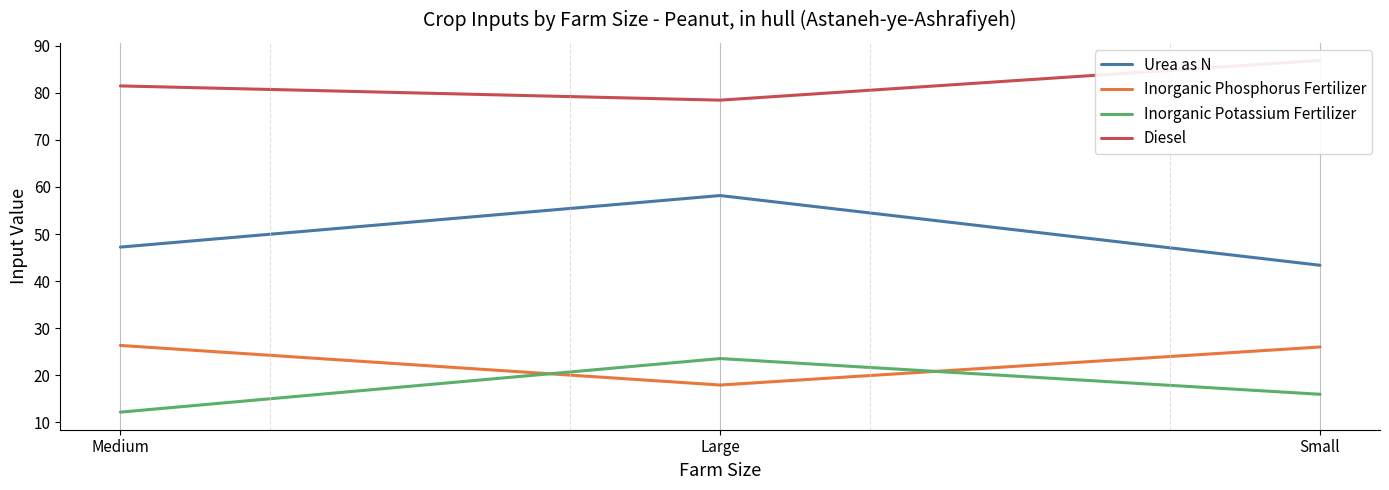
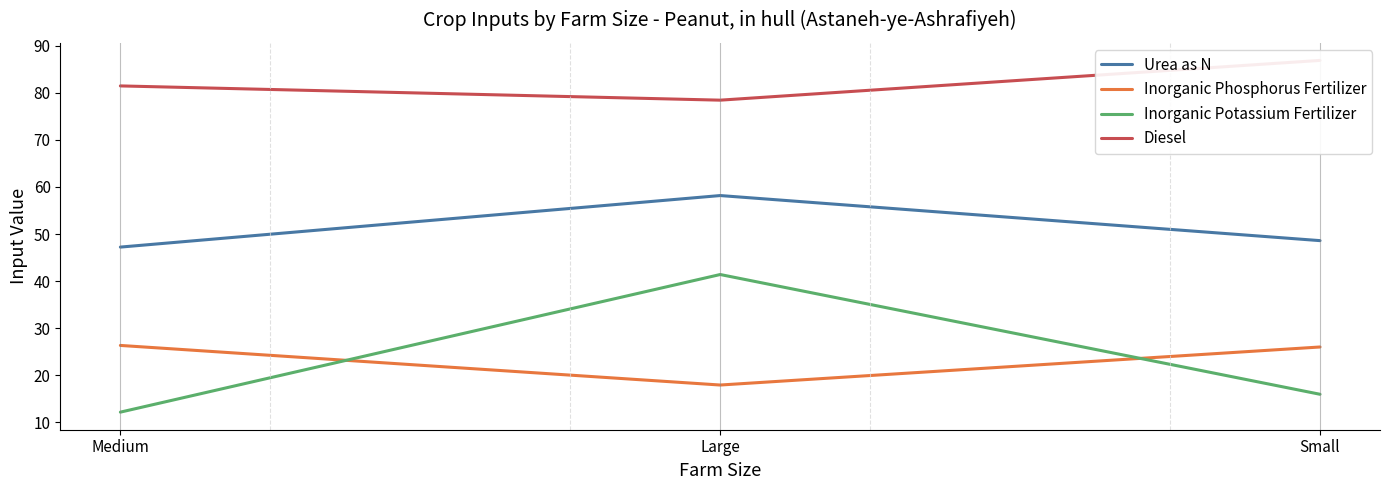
Inorganic Potassium Fertilizer, Large: 24 -> 41
Urea as N, Small: 43 -> 49
